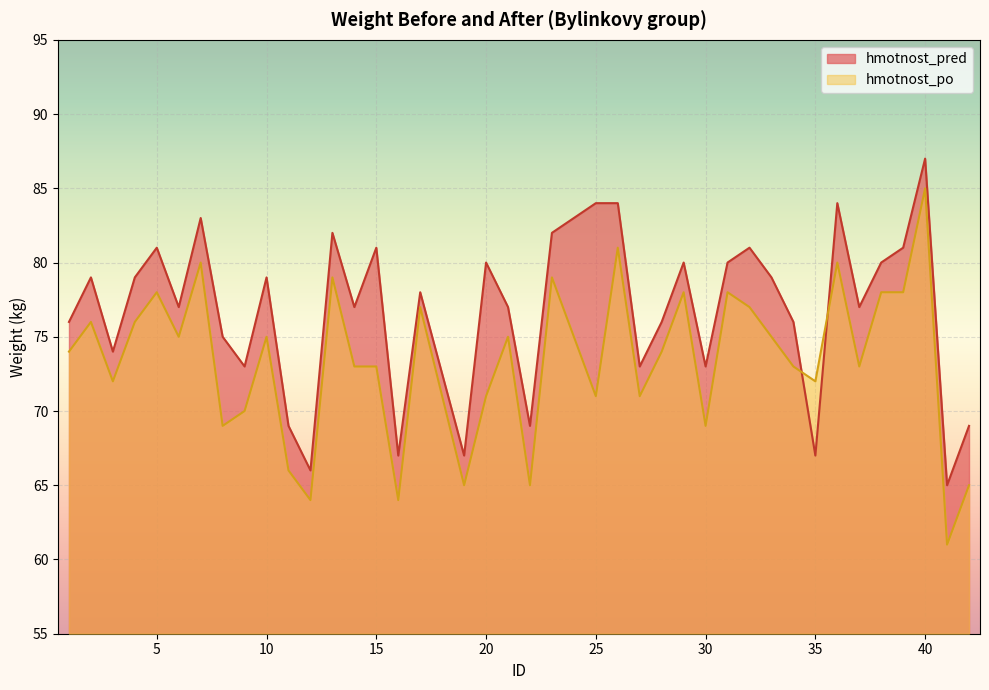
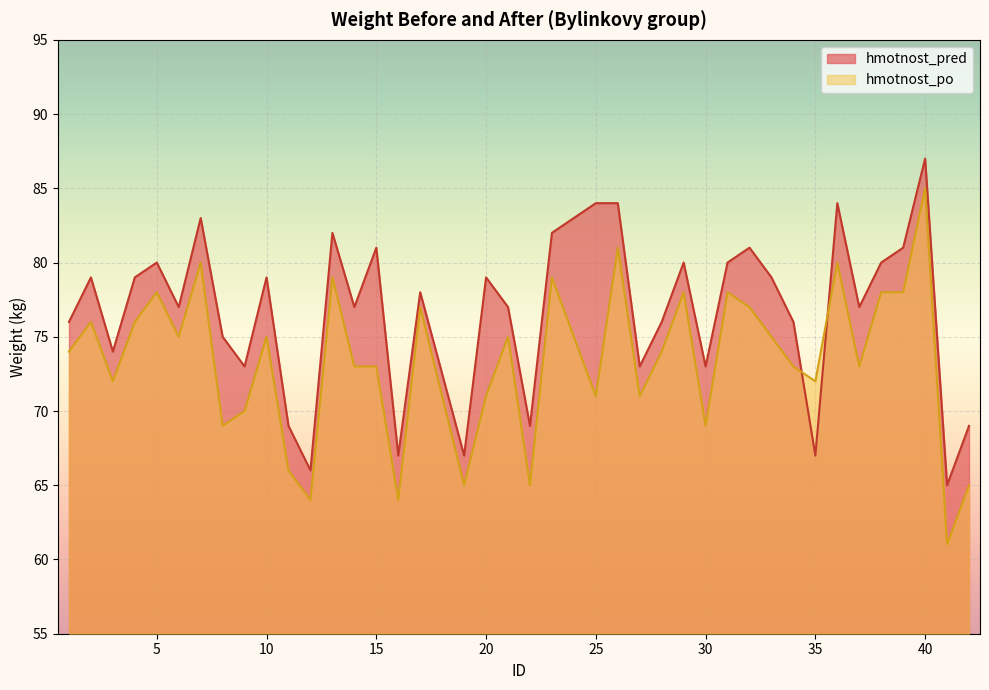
hmotnost_pred, 5: 81 -> 80
hmotnost_pred, 20: 80 -> 79
